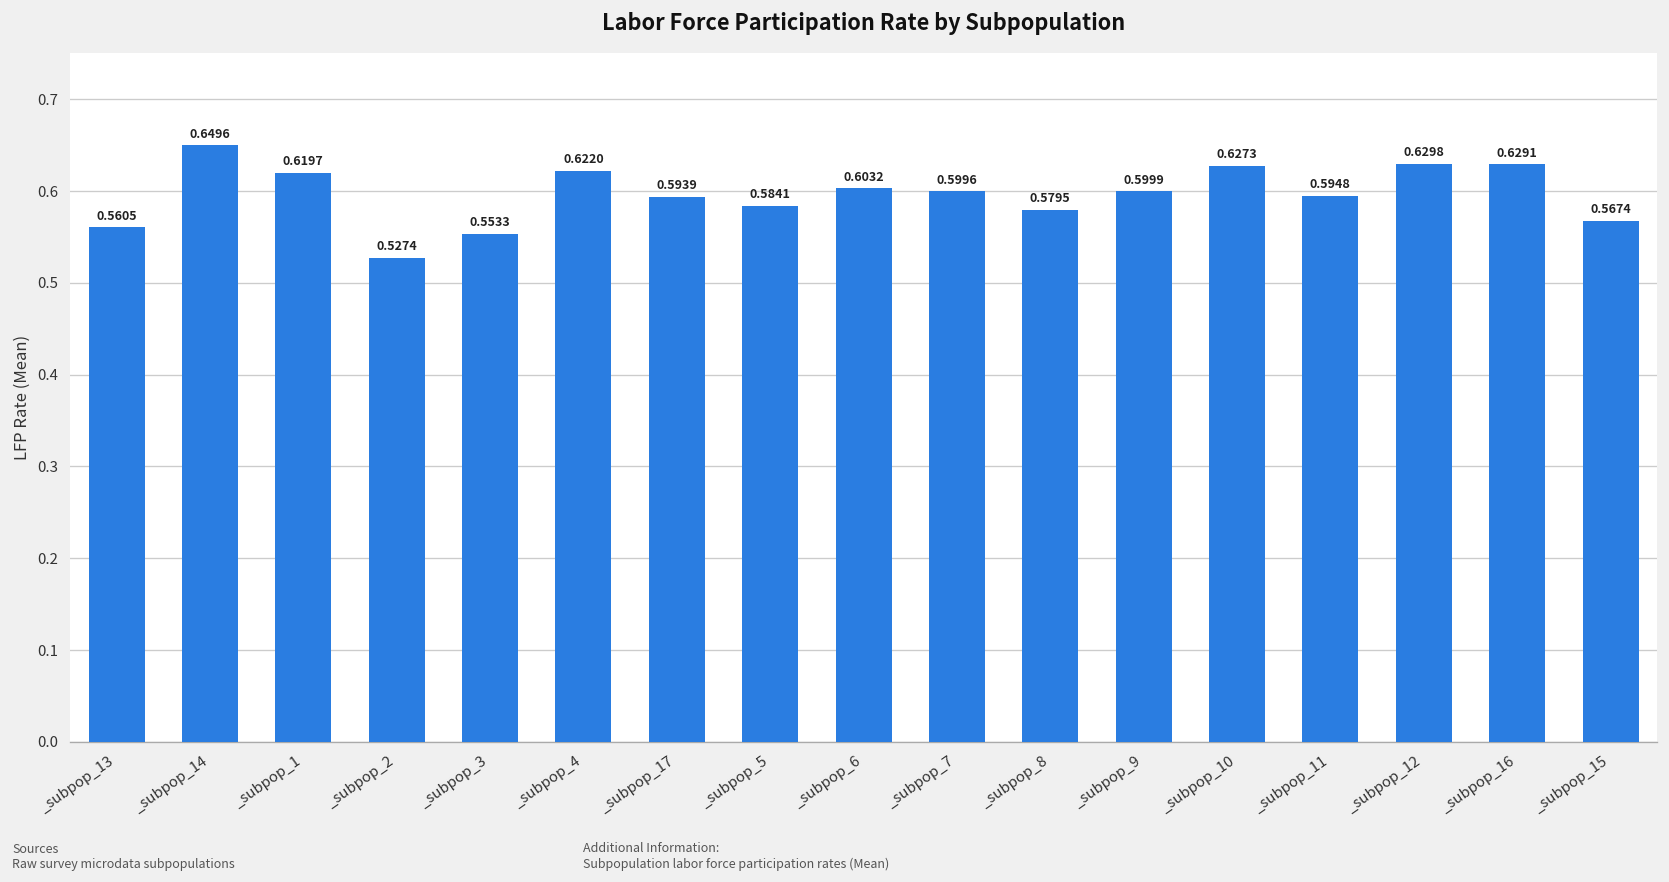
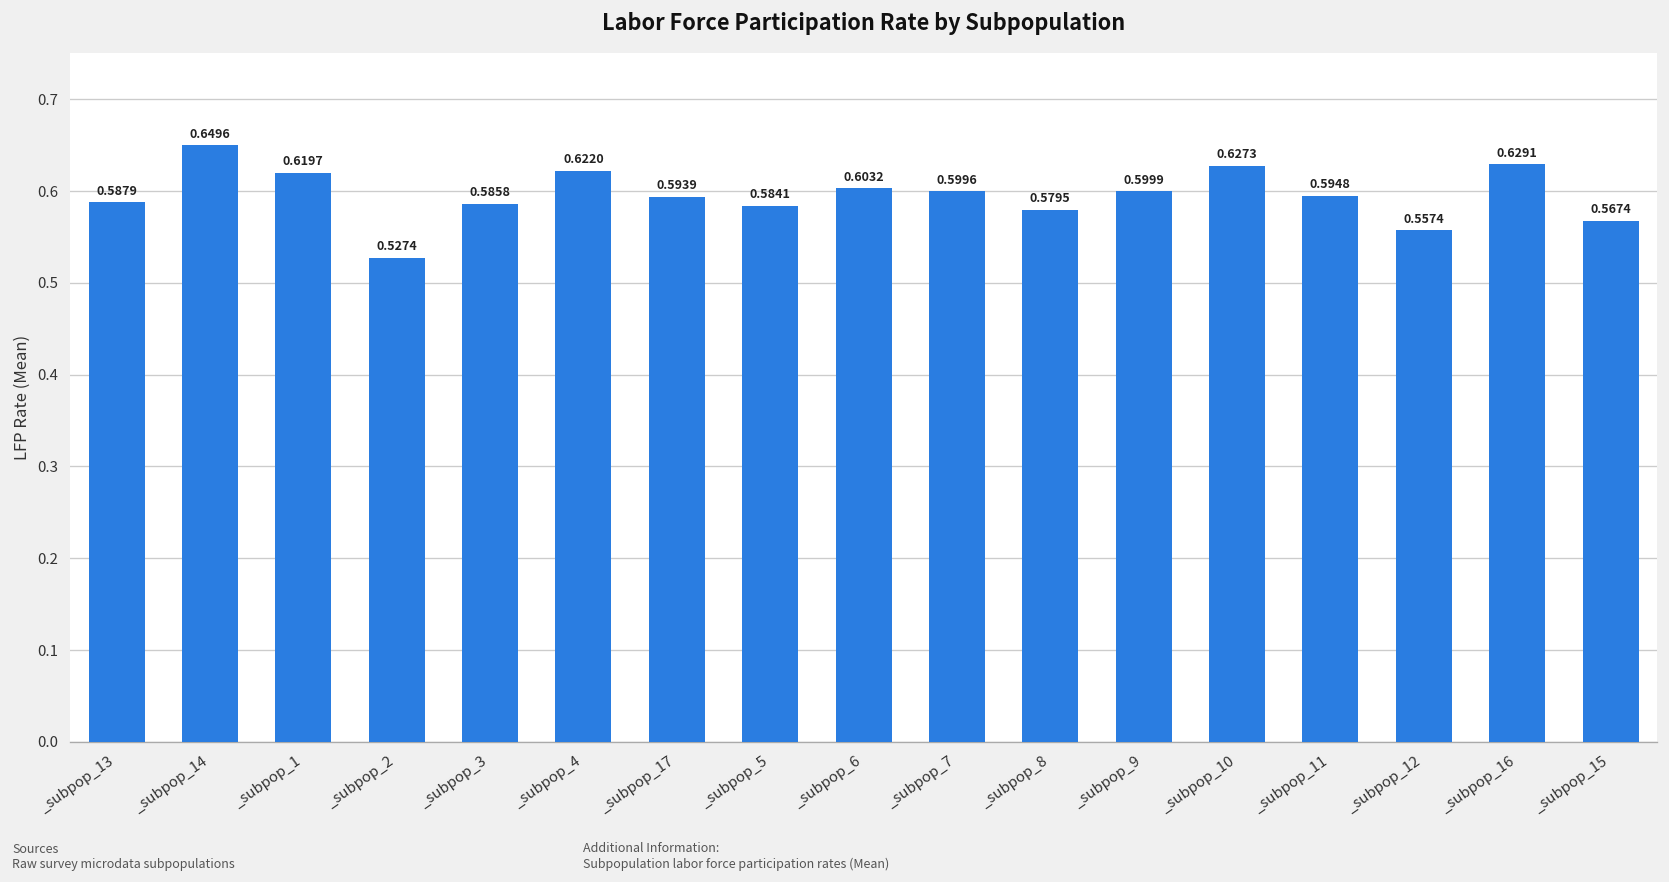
_subpop_13: 0.5605 -> 0.5879
_subpop_3: 0.5533 -> 0.5858
_subpop_12: 0.6298 -> 0.5574
